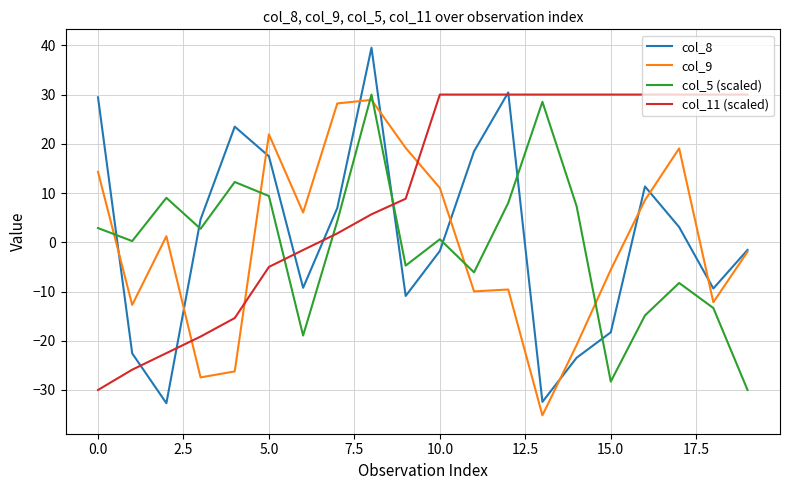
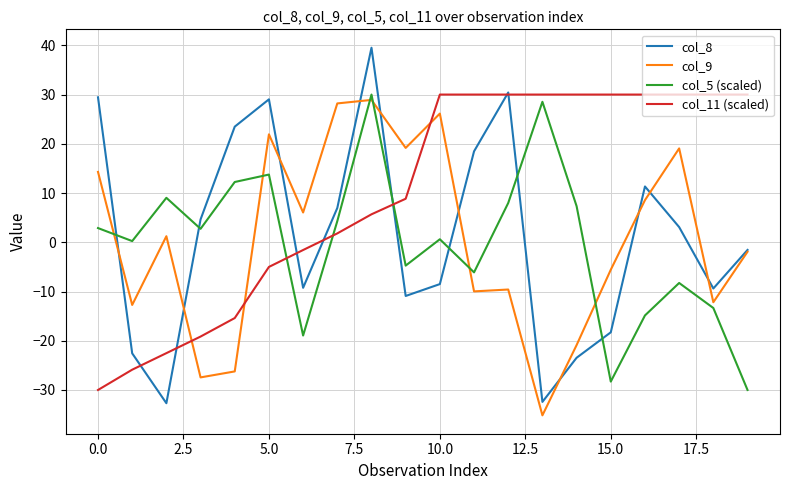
col_8, 5.0: 17 -> 29
col_5 (scaled), 5.0: 9 -> 14
col_8, 10.0: -2 -> -8
col_9, 10.0: 11 -> 26
